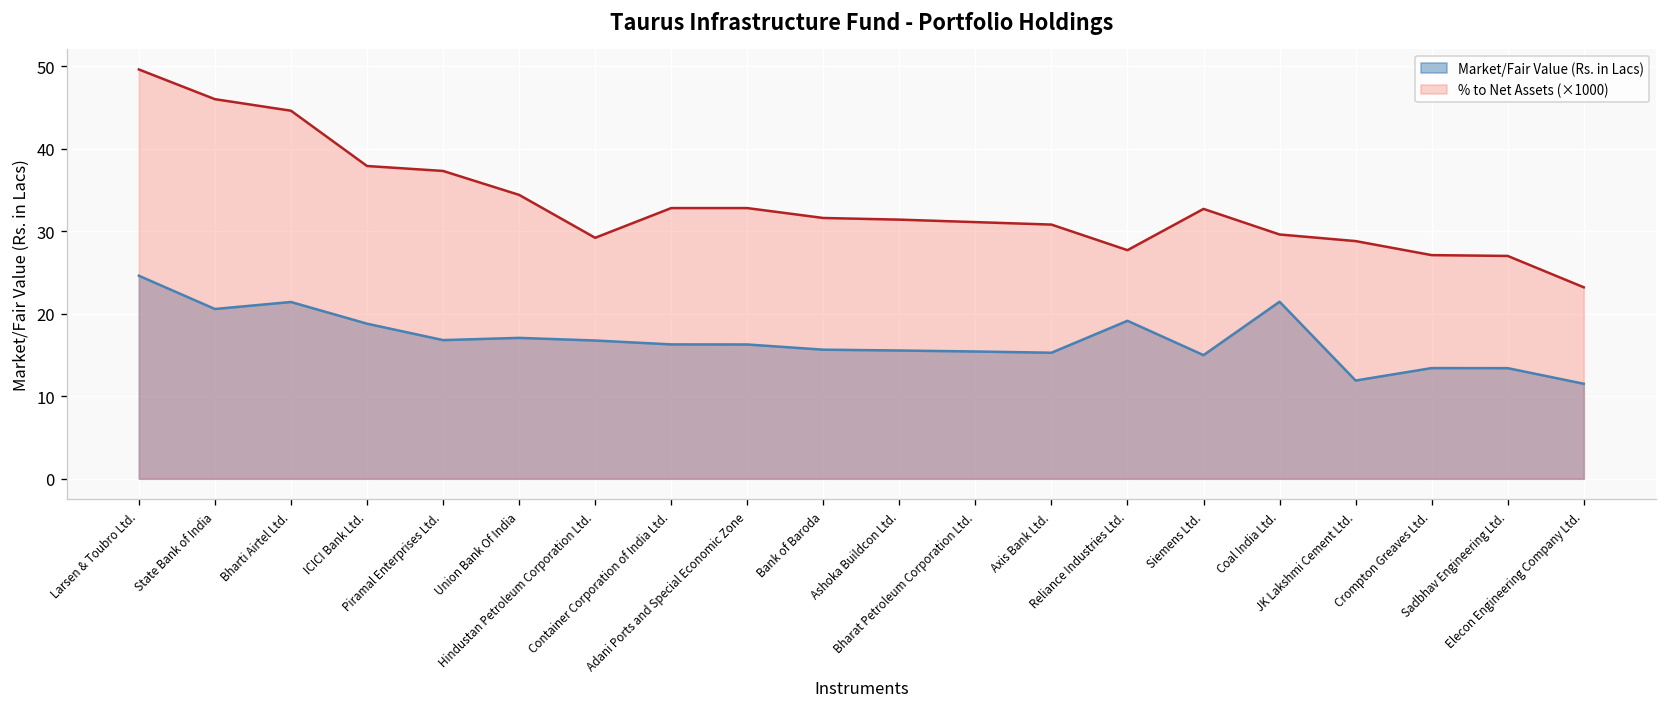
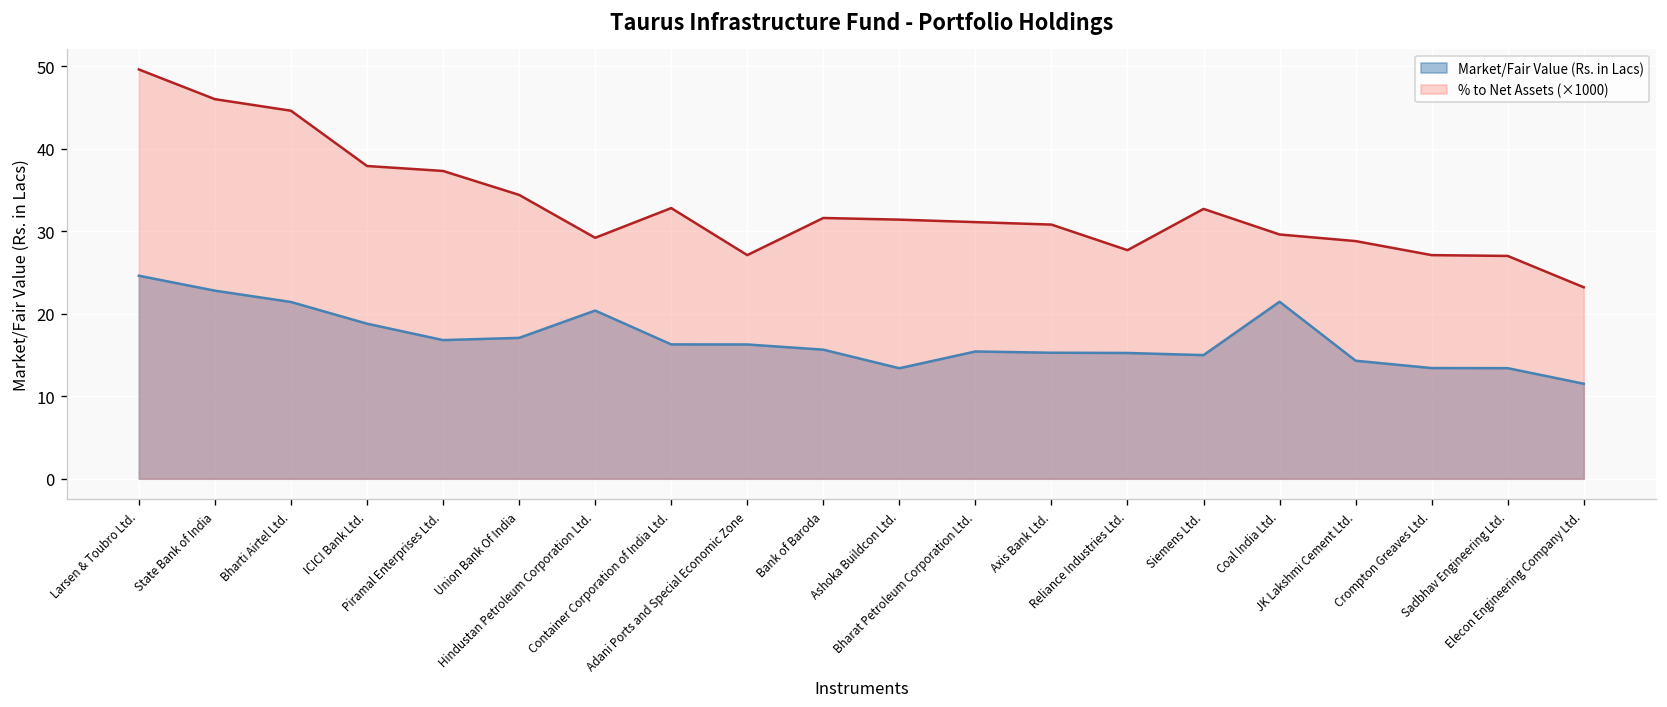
Market/Fair Value (Rs. in Lacs), State Bank of India: 21 -> 23
Market/Fair Value (Rs. in Lacs), Hindustan Petroleum Corporation Ltd.: 17 -> 20
% to Net Assets (×1000), Adani Ports and Special Economic Zone: 33 -> 27
Market/Fair Value (Rs. in Lacs), Ashoka Buildcon Ltd.: 16 -> 13
Market/Fair Value (Rs. in Lacs), Reliance Industries Ltd.: 19 -> 15
Market/Fair Value (Rs. in Lacs), JK Lakshmi Cement Ltd.: 12 -> 14
